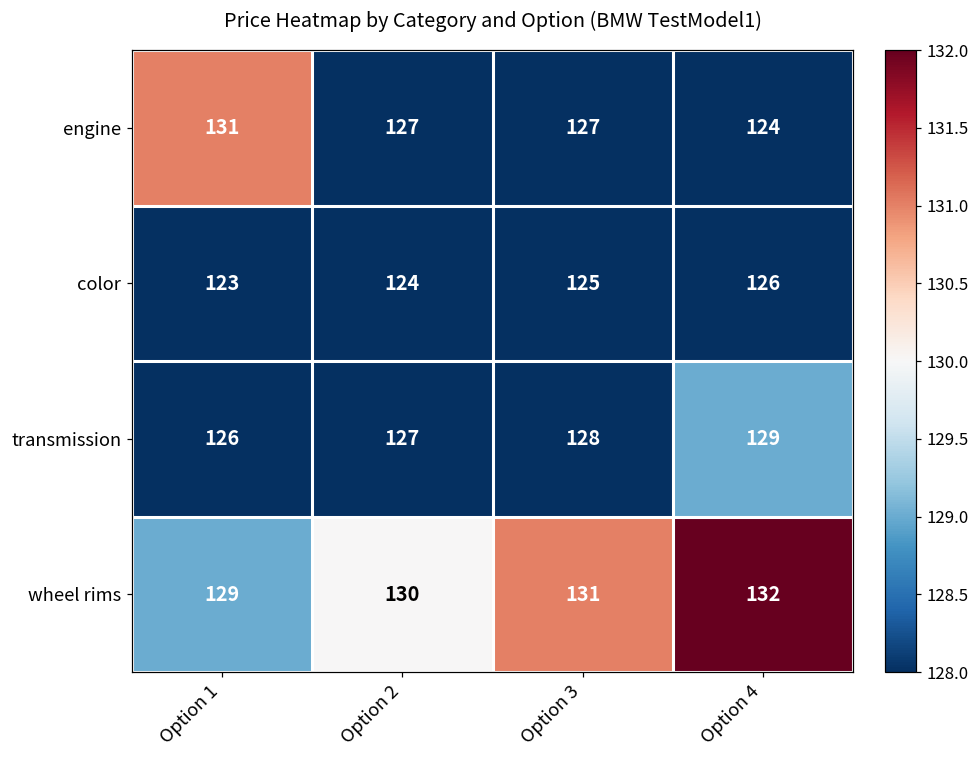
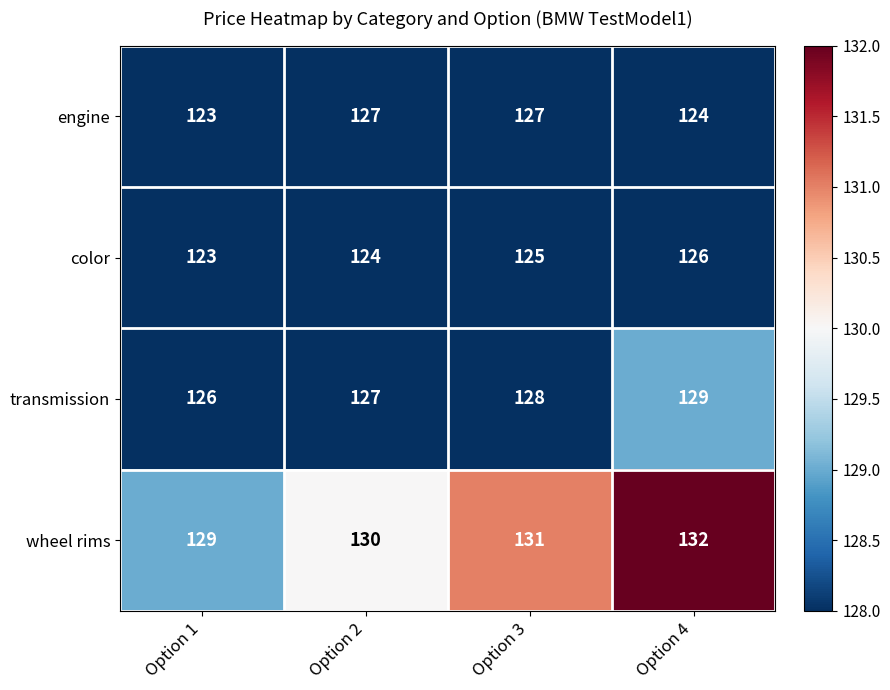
engine, Option 1: 131 -> 123
